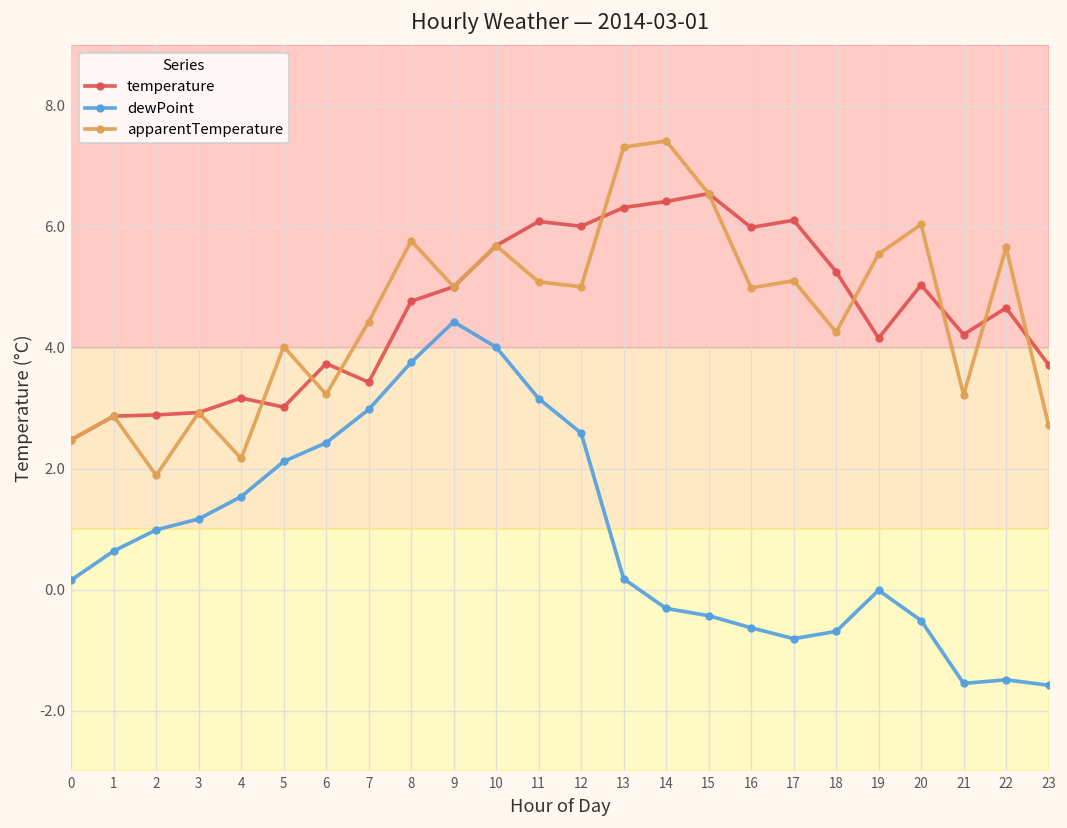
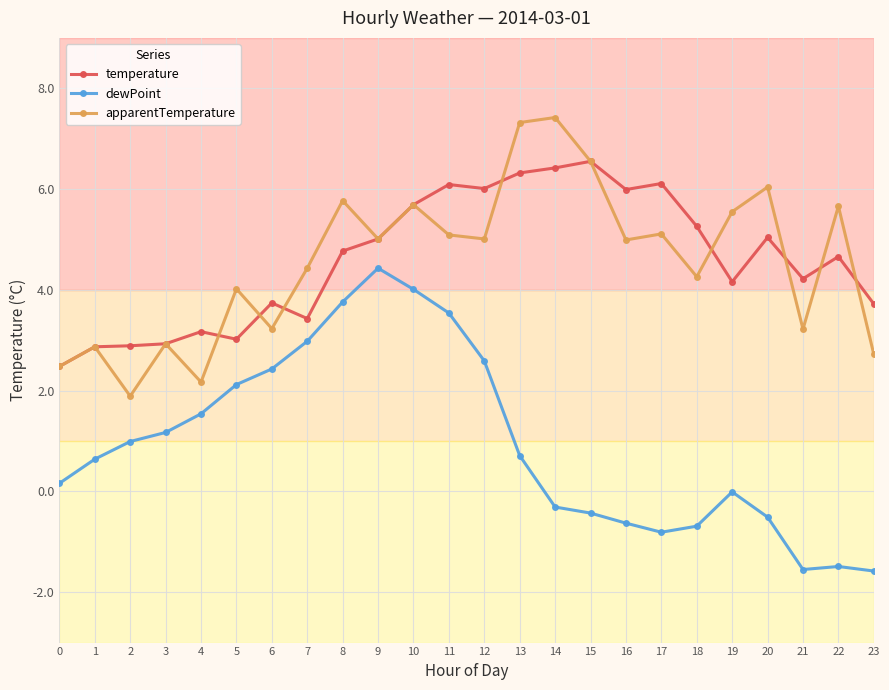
dewPoint, 11: 3.2 -> 3.5
dewPoint, 13: 0.2 -> 0.7
